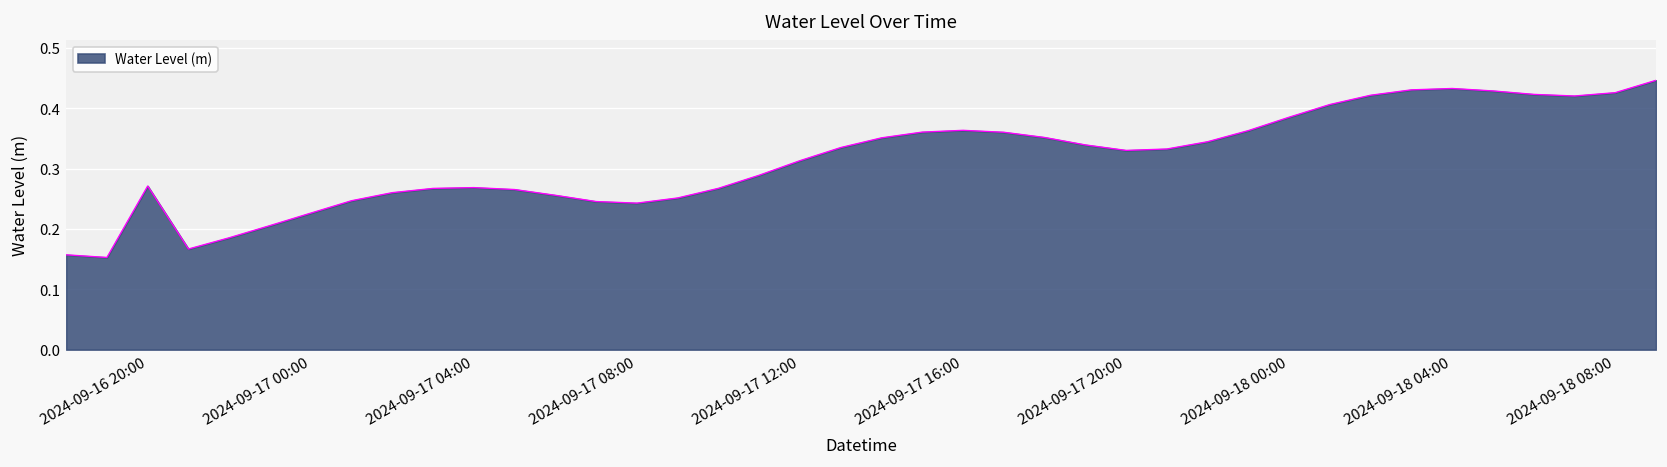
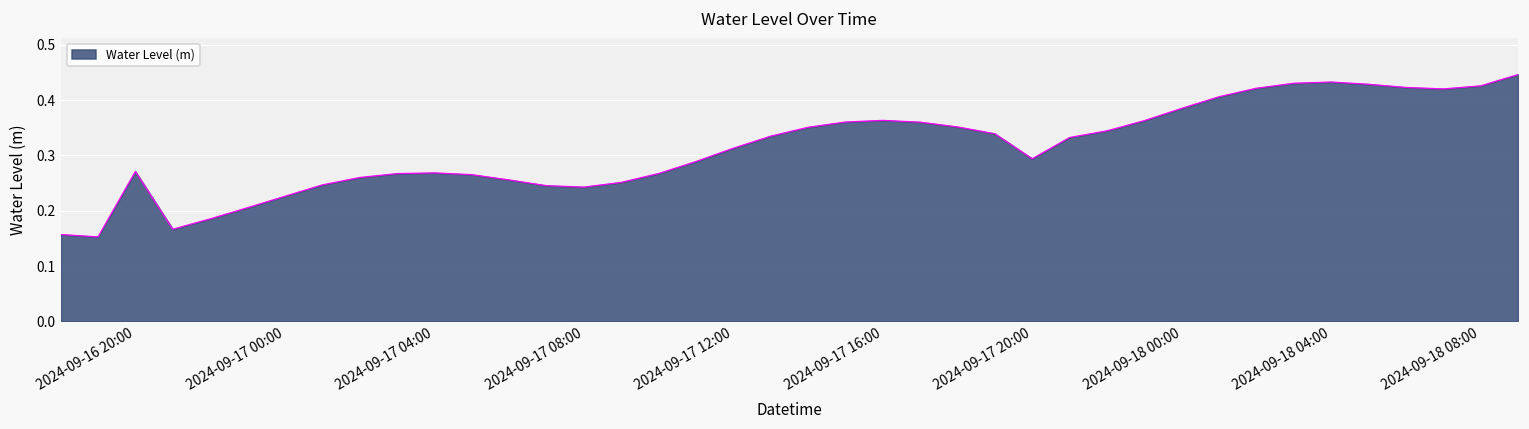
2024-09-17 20:00: 0.33 -> 0.29
